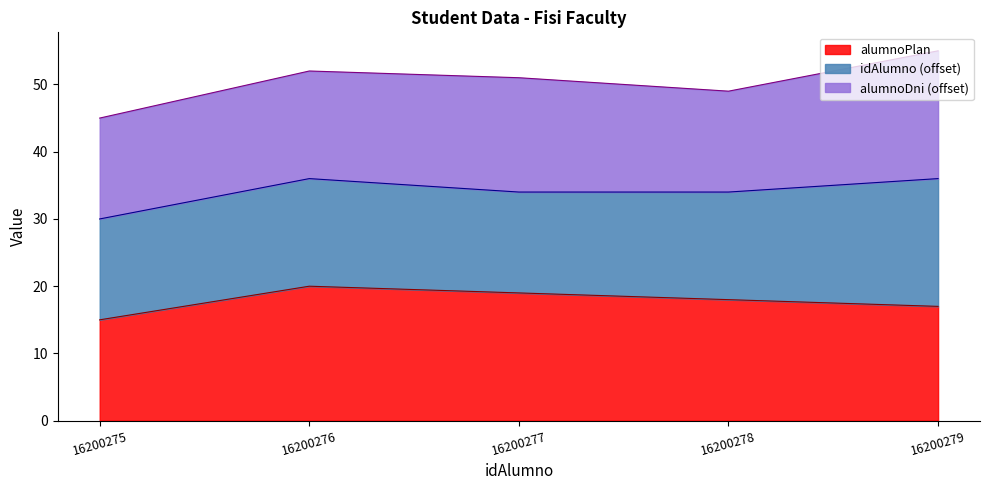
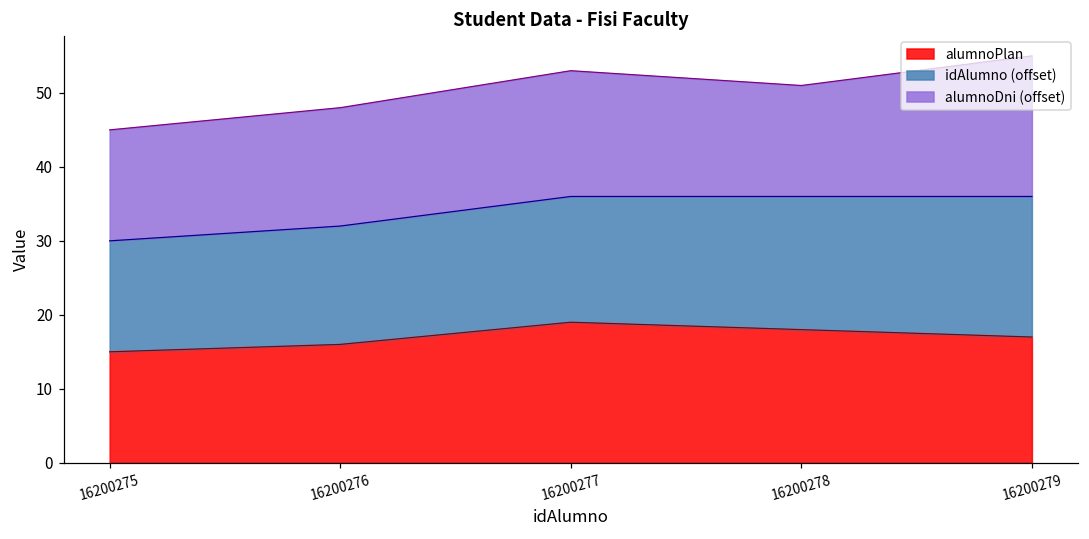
alumnoPlan, 16200276: 20 -> 16
idAlumno (offset), 16200277: 15 -> 17
idAlumno (offset), 16200278: 16 -> 18
